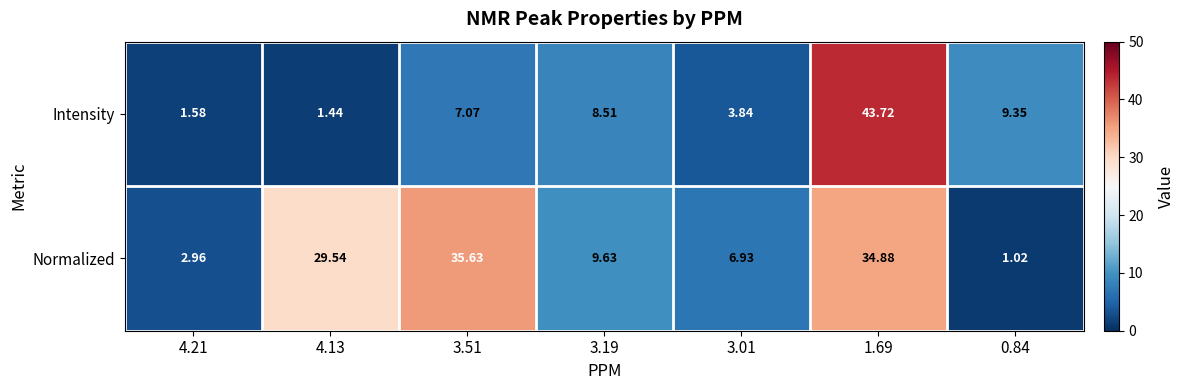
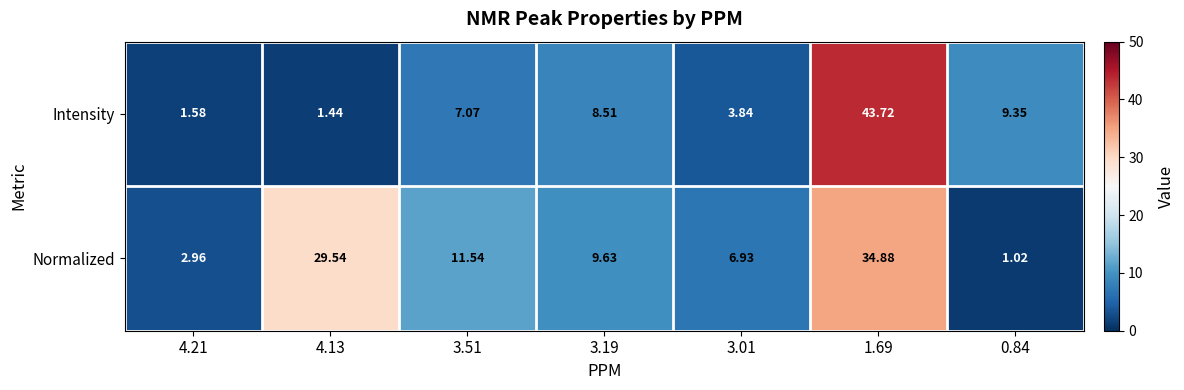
Normalized, 3.51: 35.63 -> 11.54
